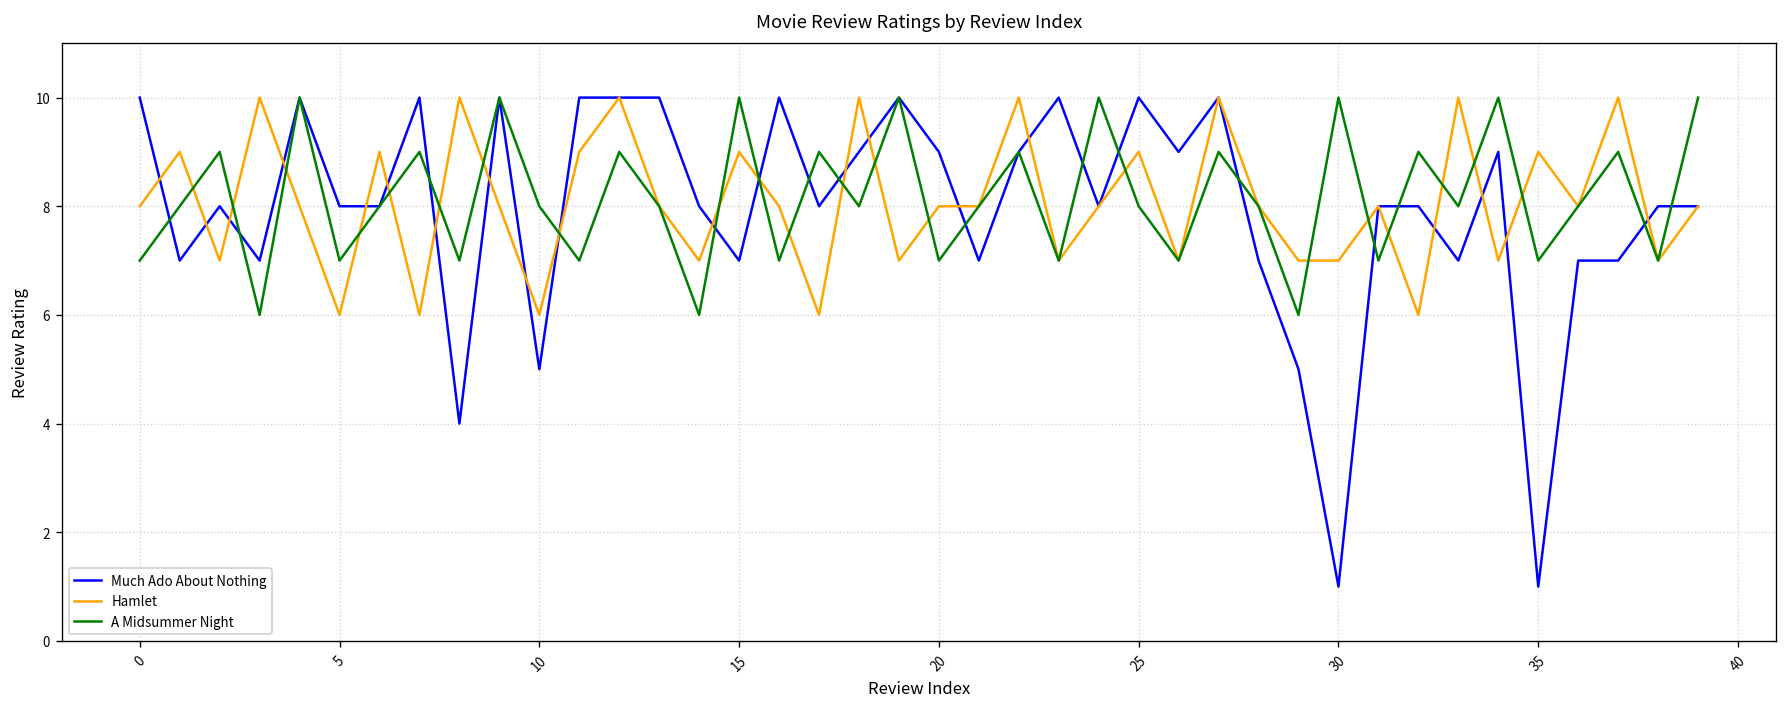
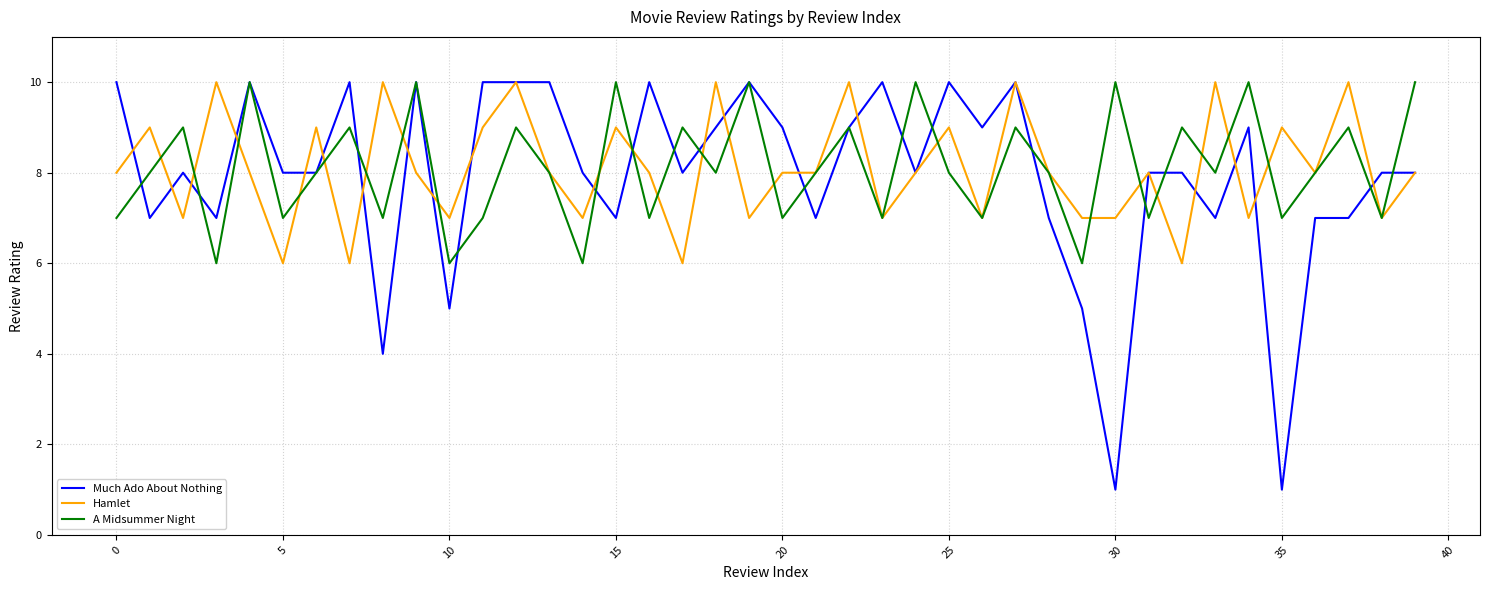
Hamlet, 10: 6 -> 7
A Midsummer Night, 10: 8 -> 6
